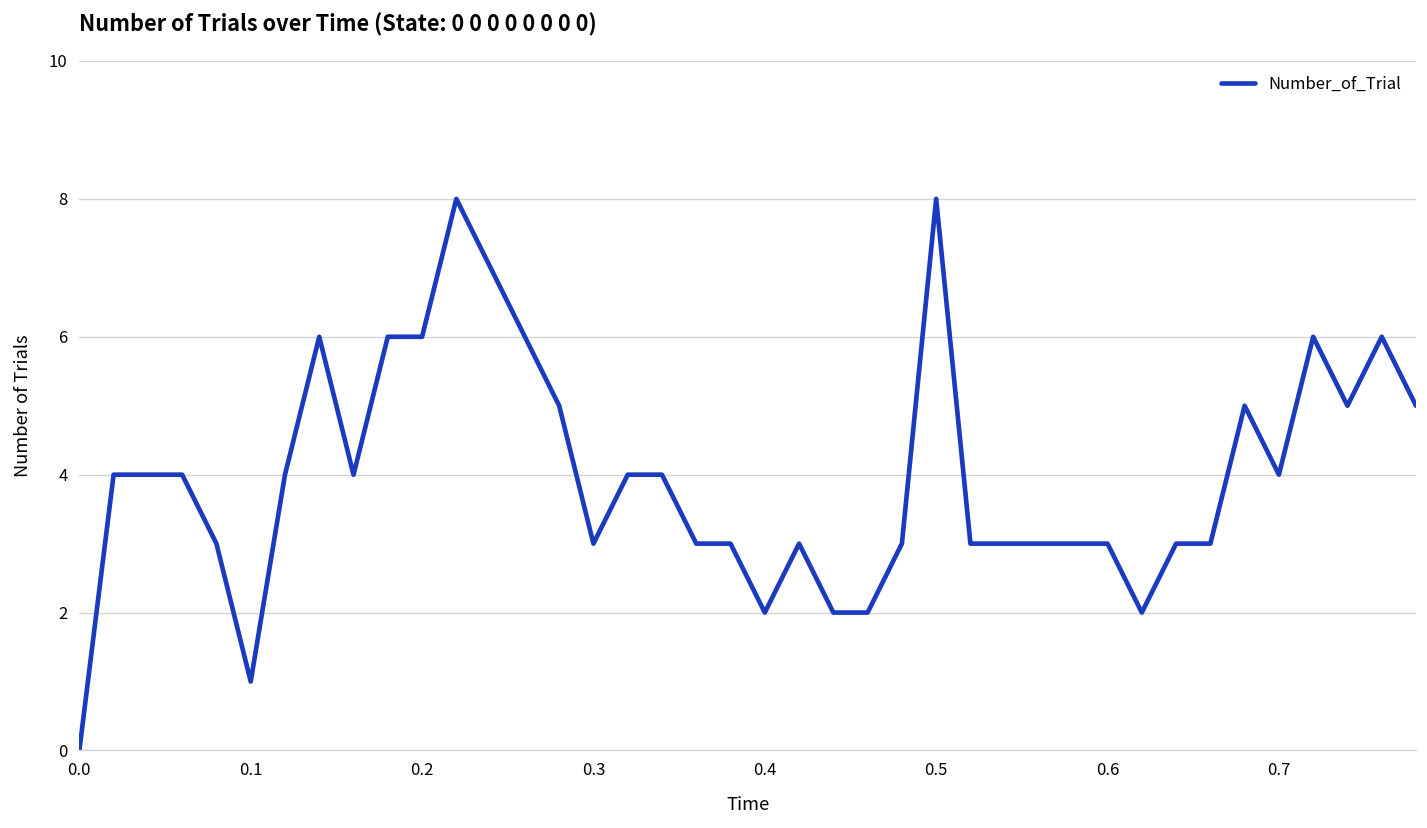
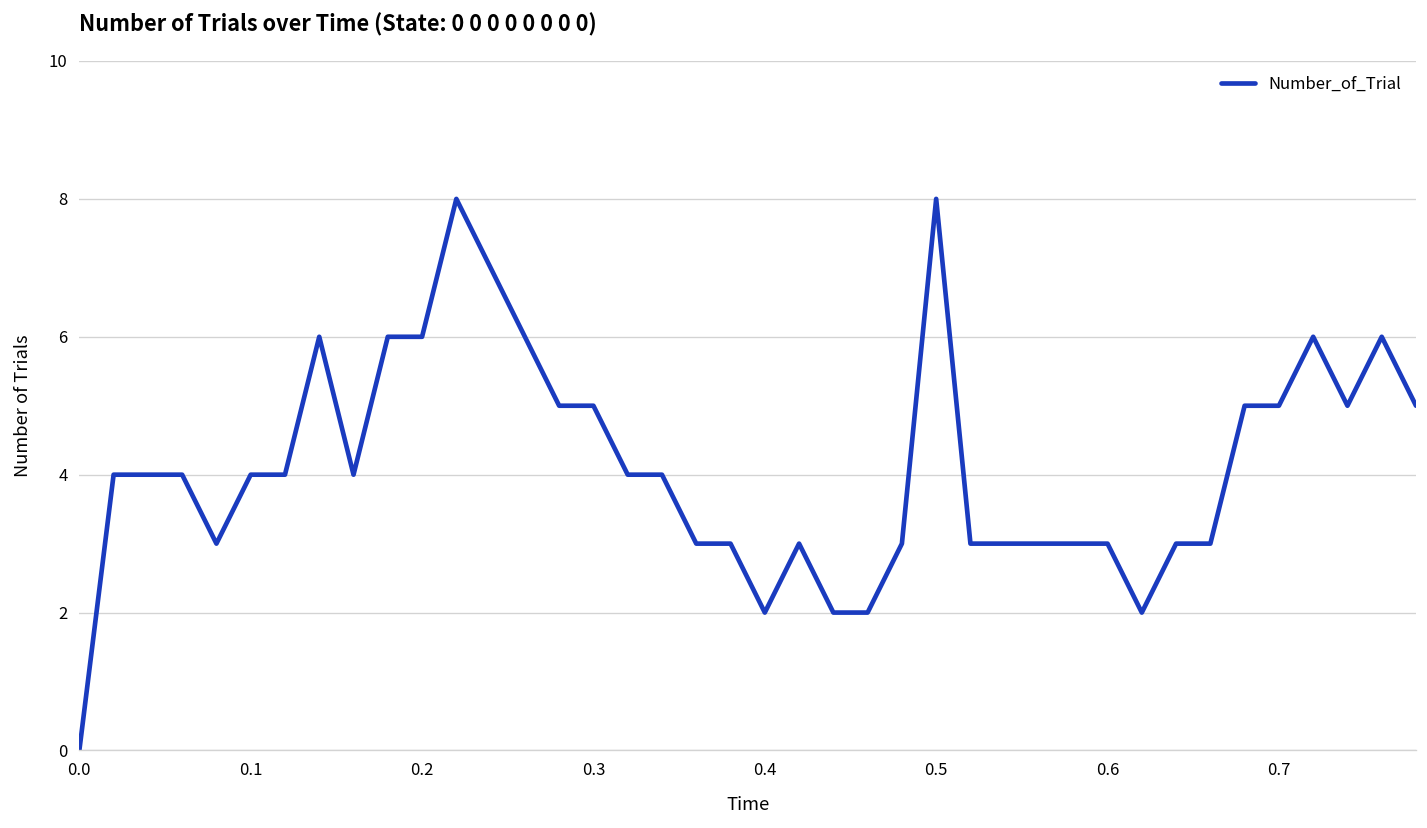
0.1: 1 -> 4
0.3: 3 -> 5
0.7: 4 -> 5
